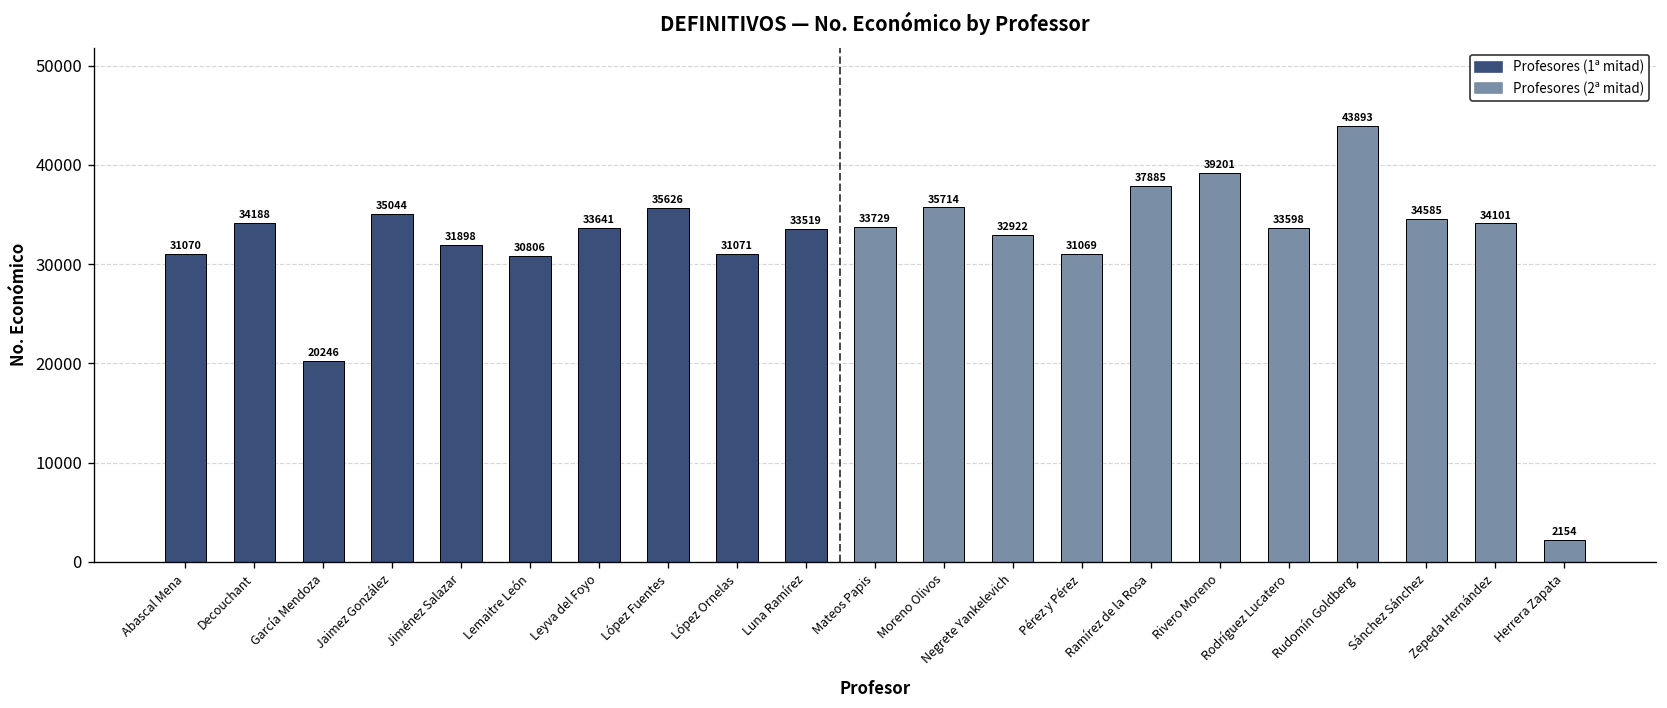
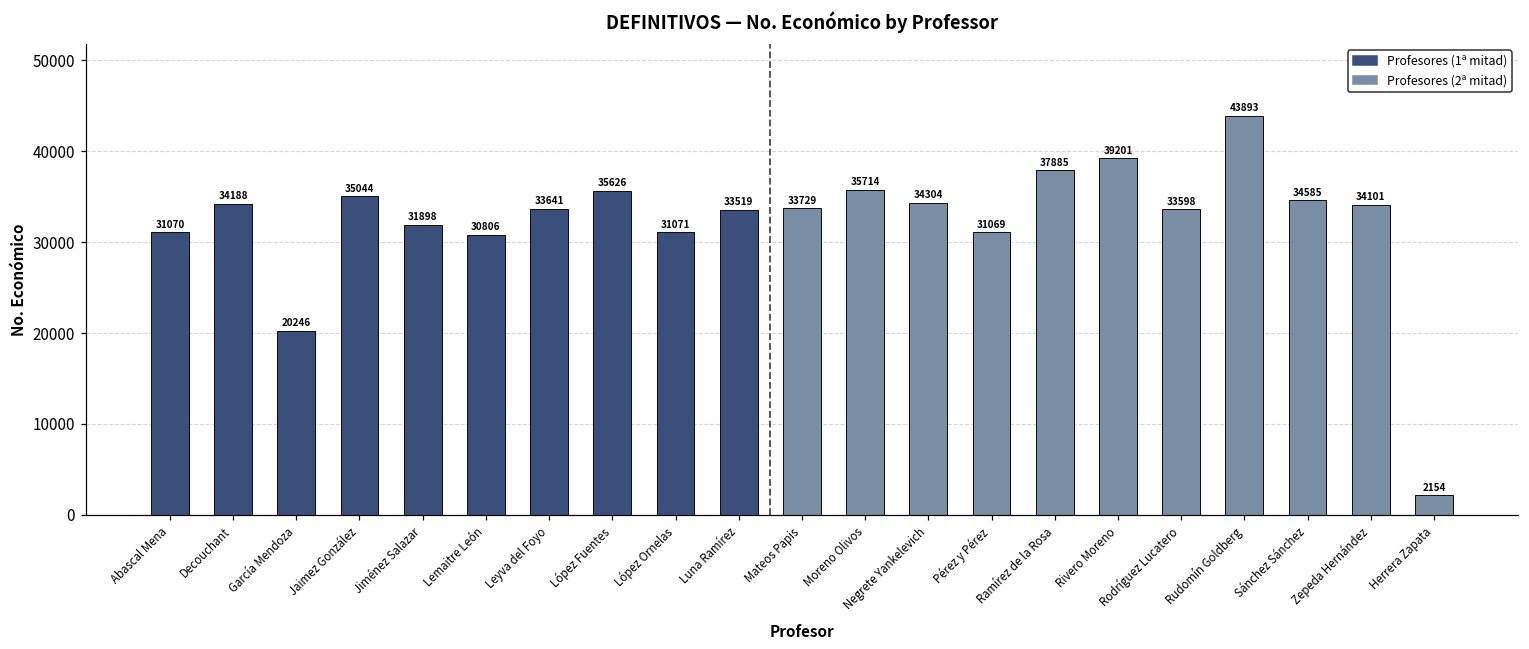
Negrete Yankelevich: 32922 -> 34304
